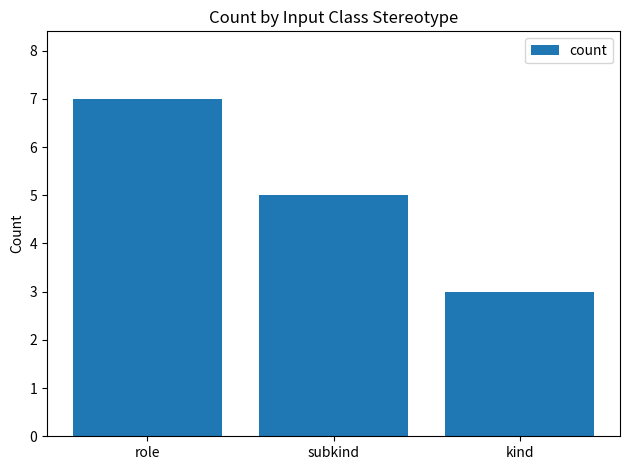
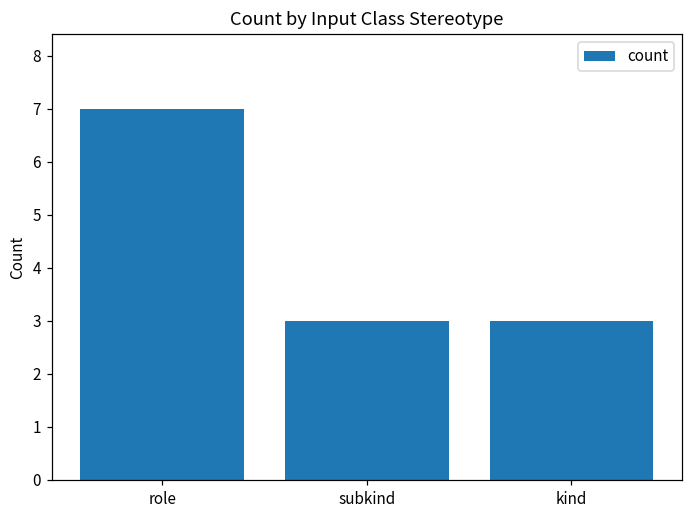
subkind: 5 -> 3
